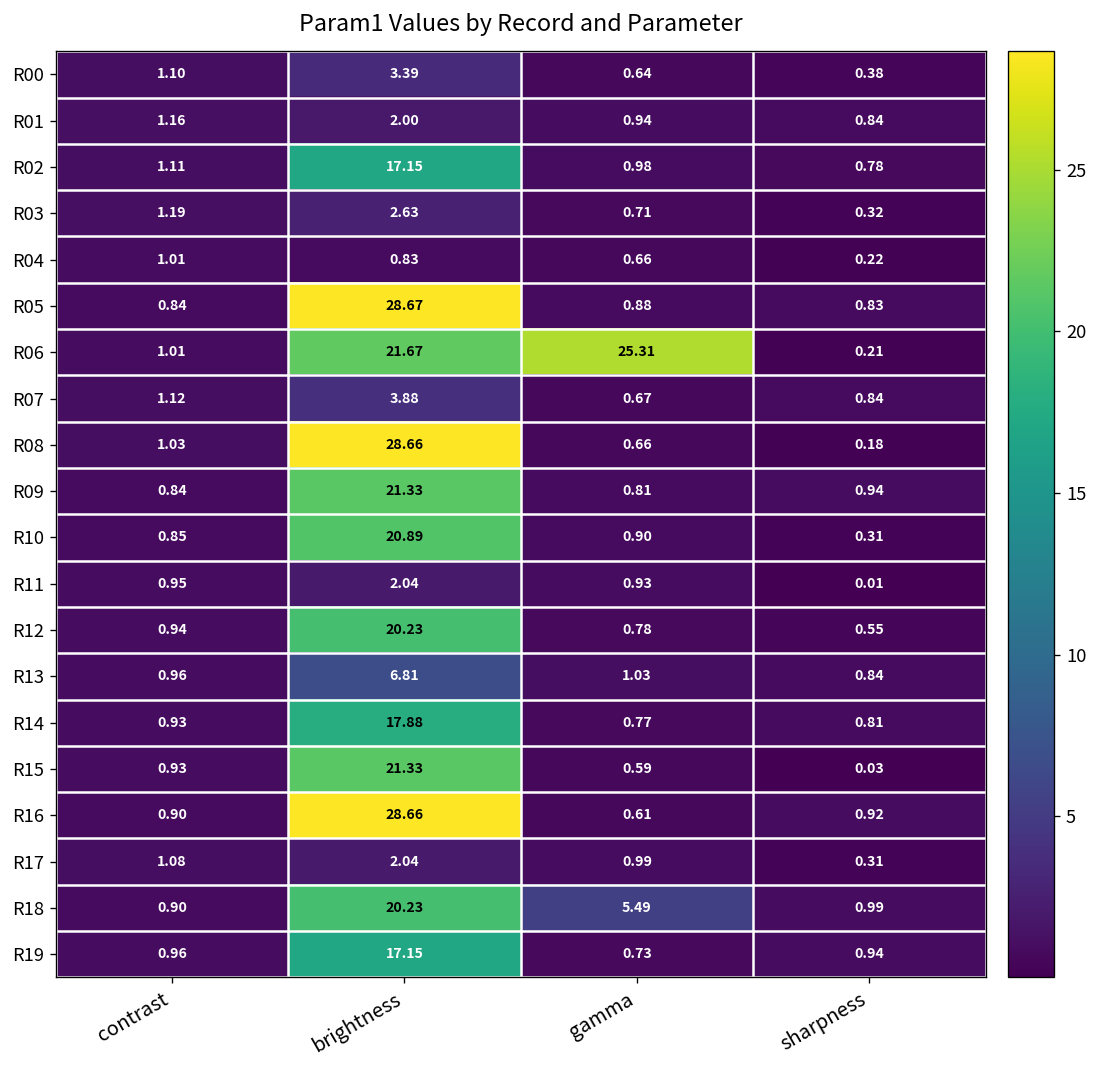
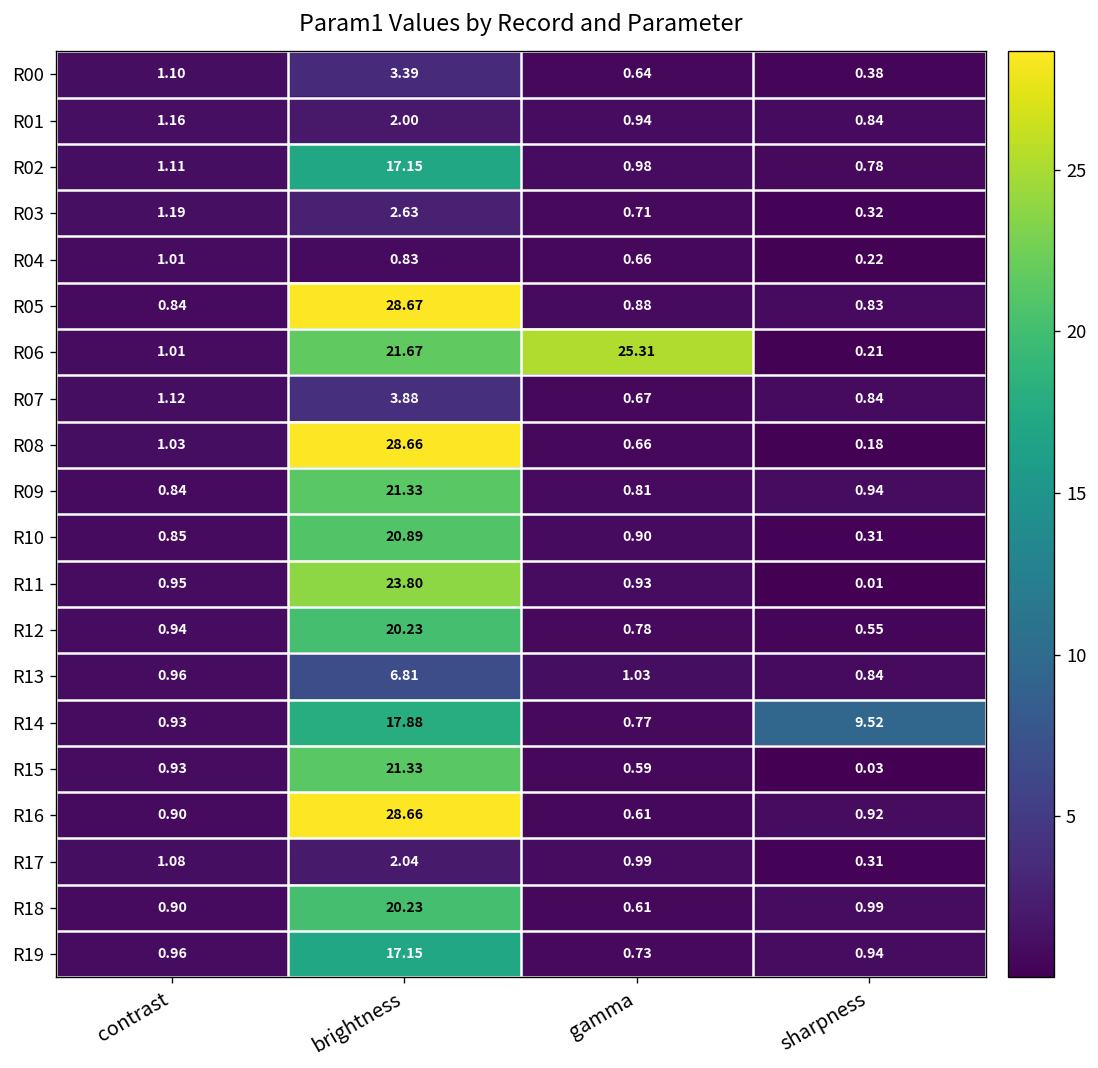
R11, brightness: 2.04 -> 23.80
R14, sharpness: 0.81 -> 9.52
R18, gamma: 5.49 -> 0.61
